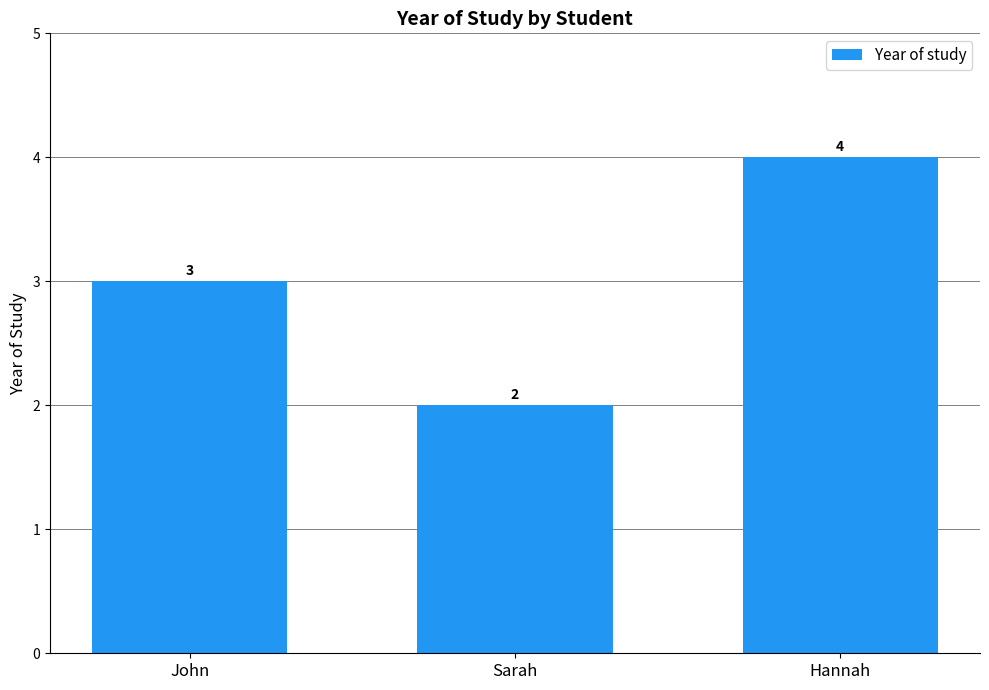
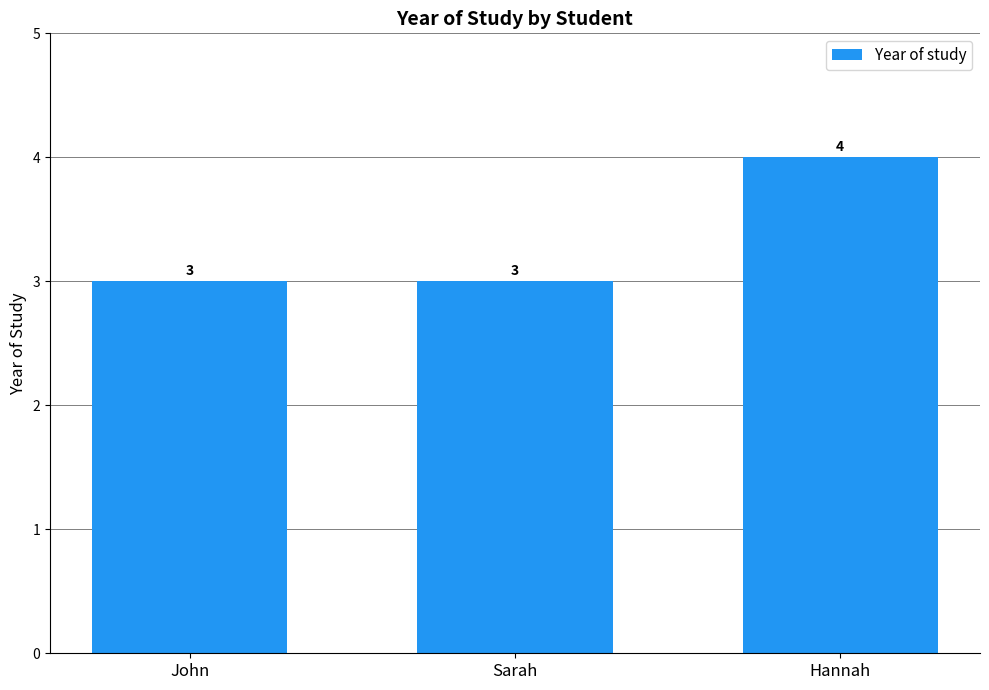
Sarah: 2 -> 3
